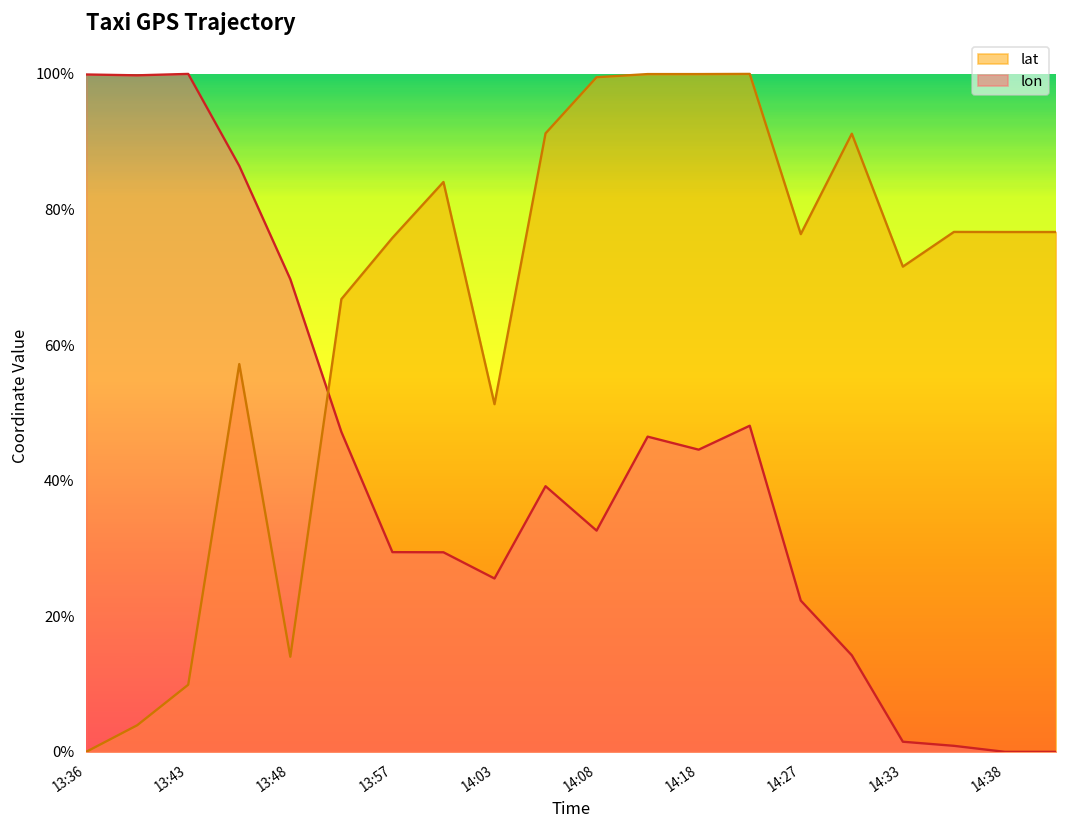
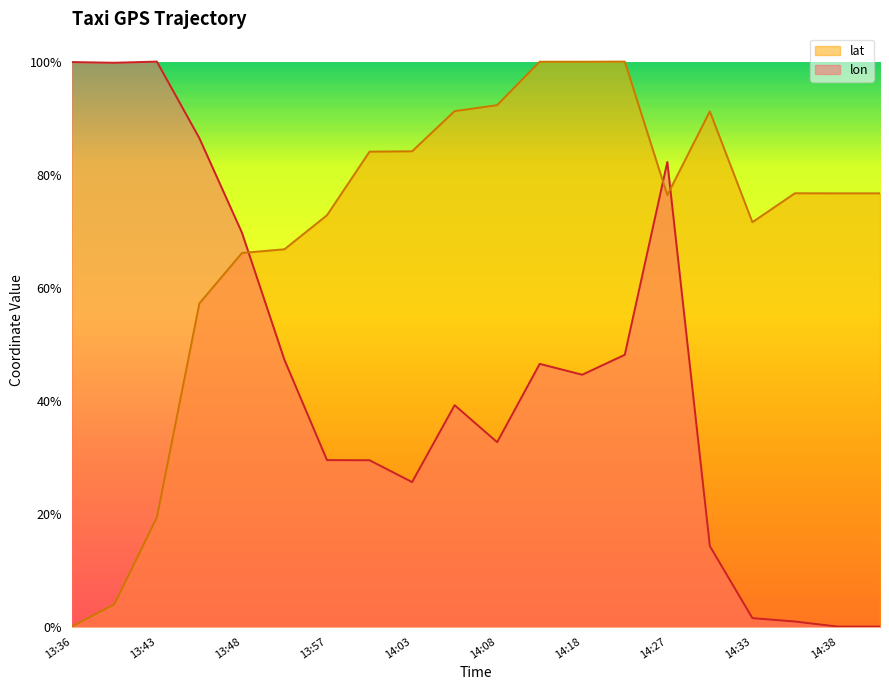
lat, 13:43: 10% -> 19%
lat, 13:48: 14% -> 66%
lat, 13:57: 76% -> 73%
lat, 14:03: 51% -> 84%
lat, 14:08: 100% -> 92%
lon, 14:27: 22% -> 82%
